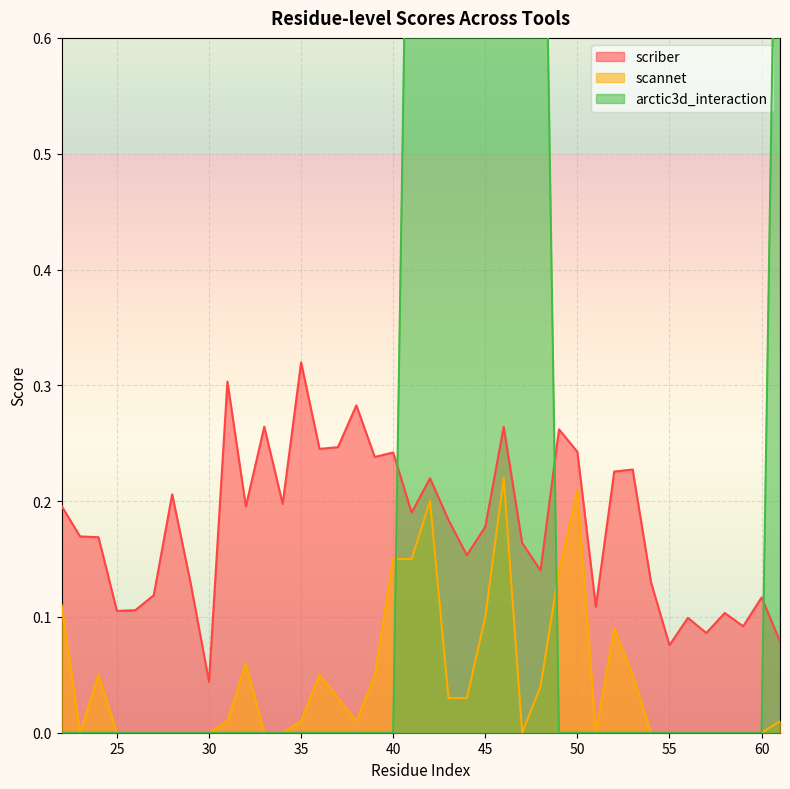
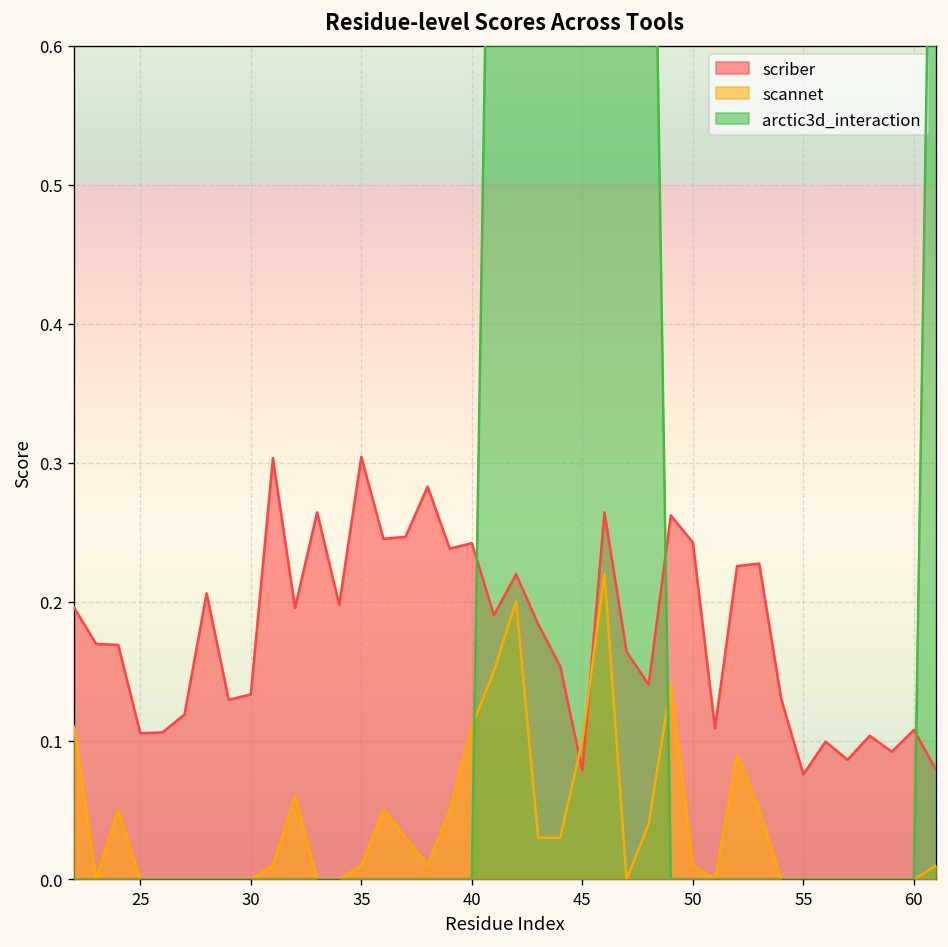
scriber, 30: 0.044 -> 0.133
scriber, 35: 0.320 -> 0.304
scannet, 40: 0.15 -> 0.11
scriber, 45: 0.178 -> 0.078
scannet, 50: 0.21 -> 0.01
scriber, 60: 0.117 -> 0.108
